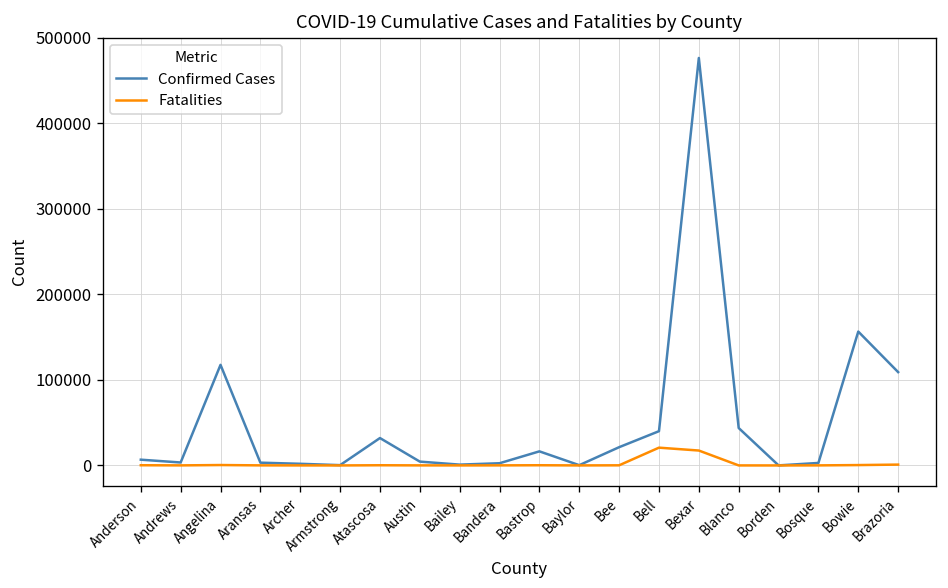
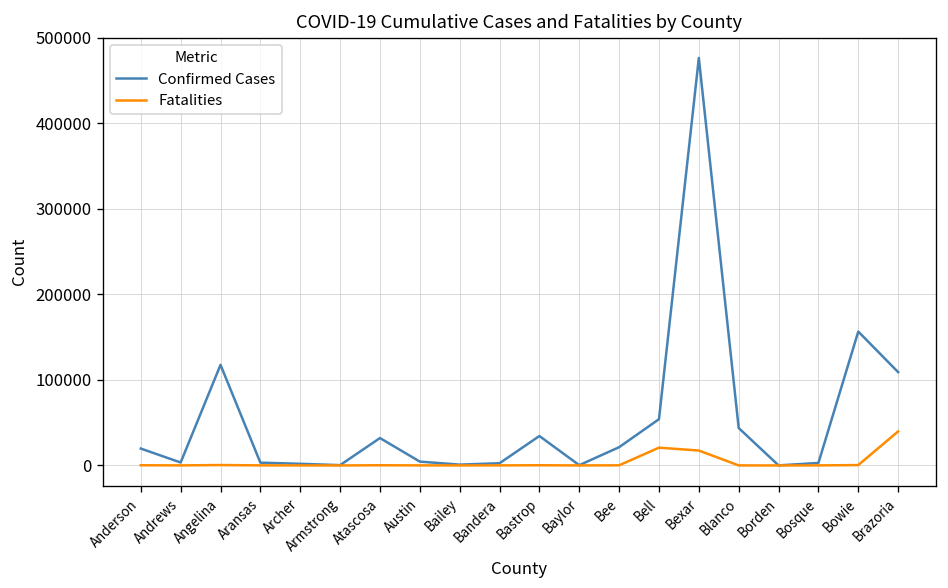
Confirmed Cases, Anderson: 10000 -> 20000
Confirmed Cases, Bastrop: 20000 -> 30000
Confirmed Cases, Bell: 40000 -> 50000
Fatalities, Brazoria: 0 -> 40000
